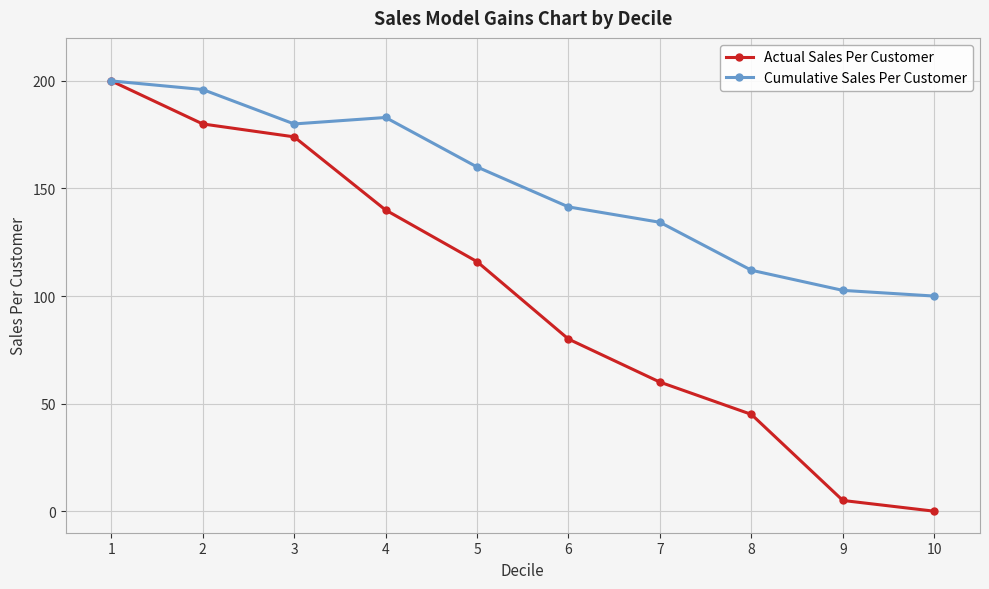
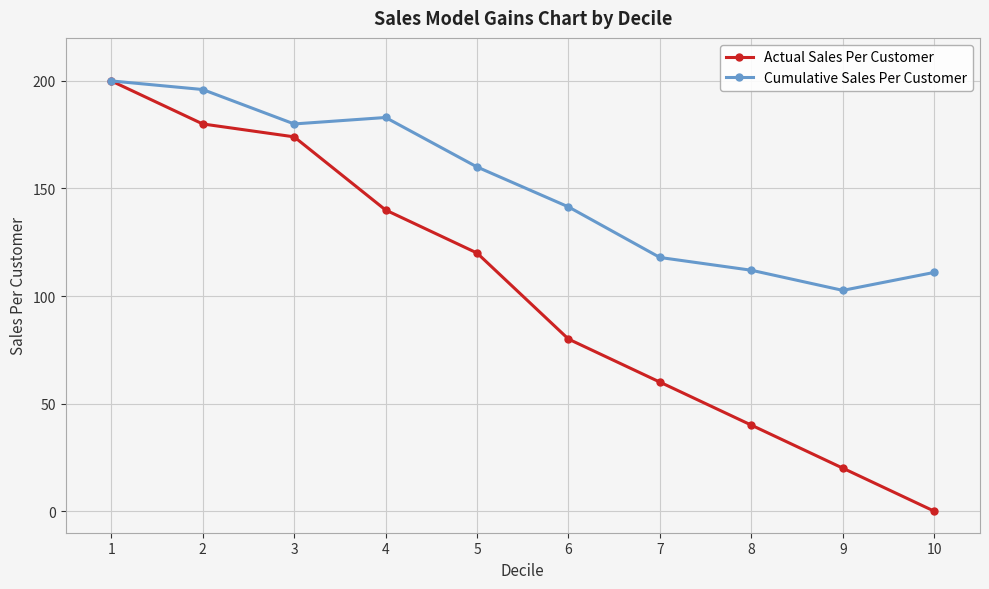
Actual Sales Per Customer, 5: 116 -> 120
Cumulative Sales Per Customer, 7: 134 -> 118
Actual Sales Per Customer, 8: 45 -> 40
Actual Sales Per Customer, 9: 5 -> 20
Cumulative Sales Per Customer, 10: 100 -> 111
